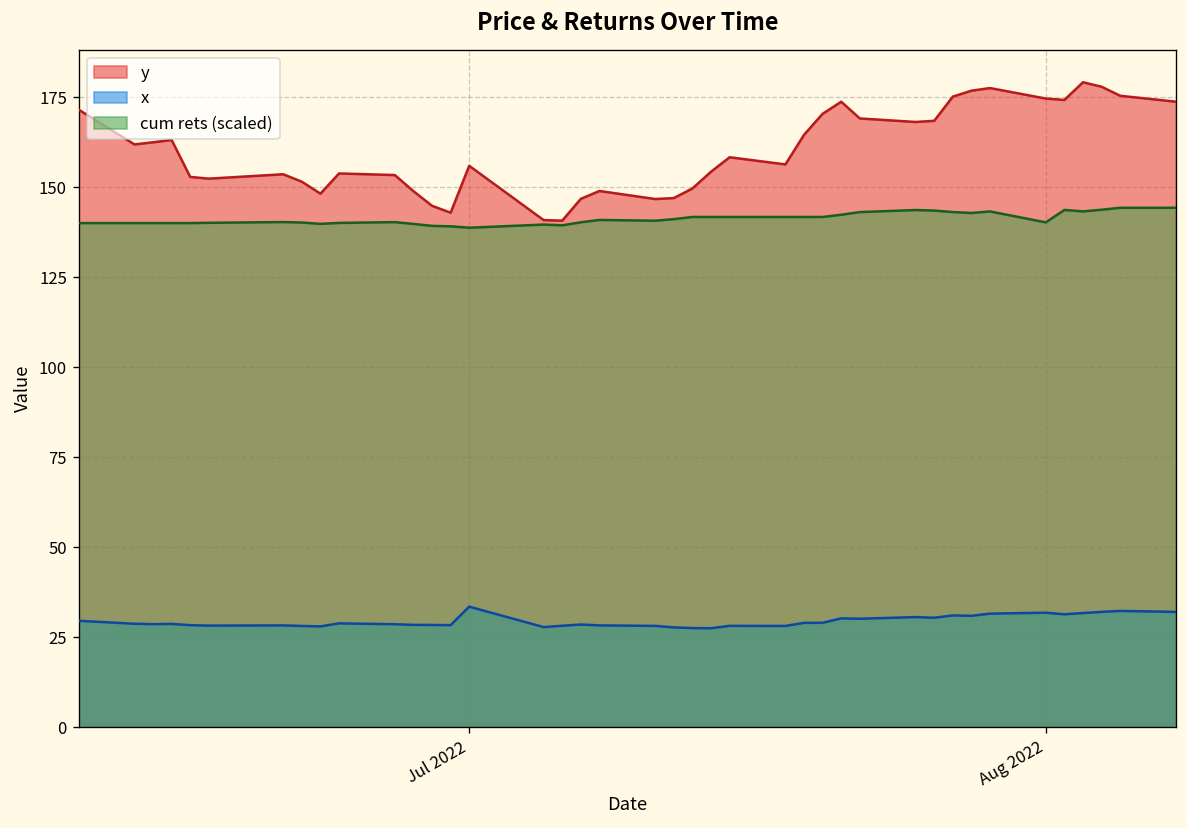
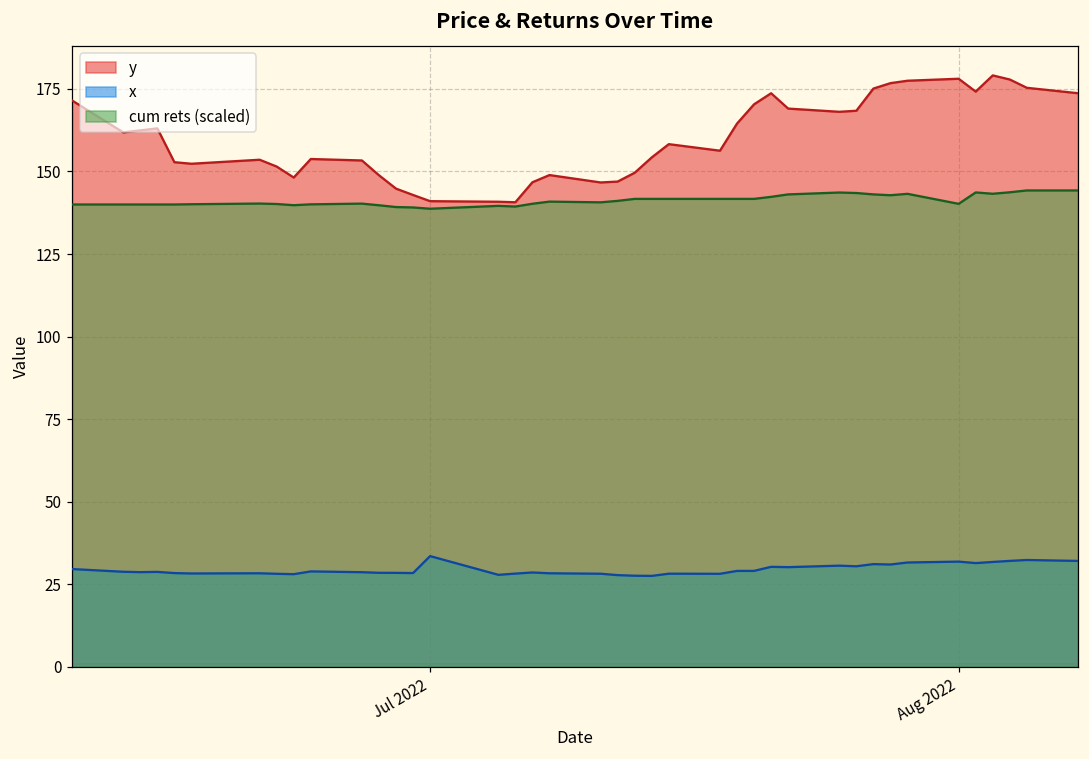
y, Jul 2022: 156 -> 141
y, Aug 2022: 175 -> 178
